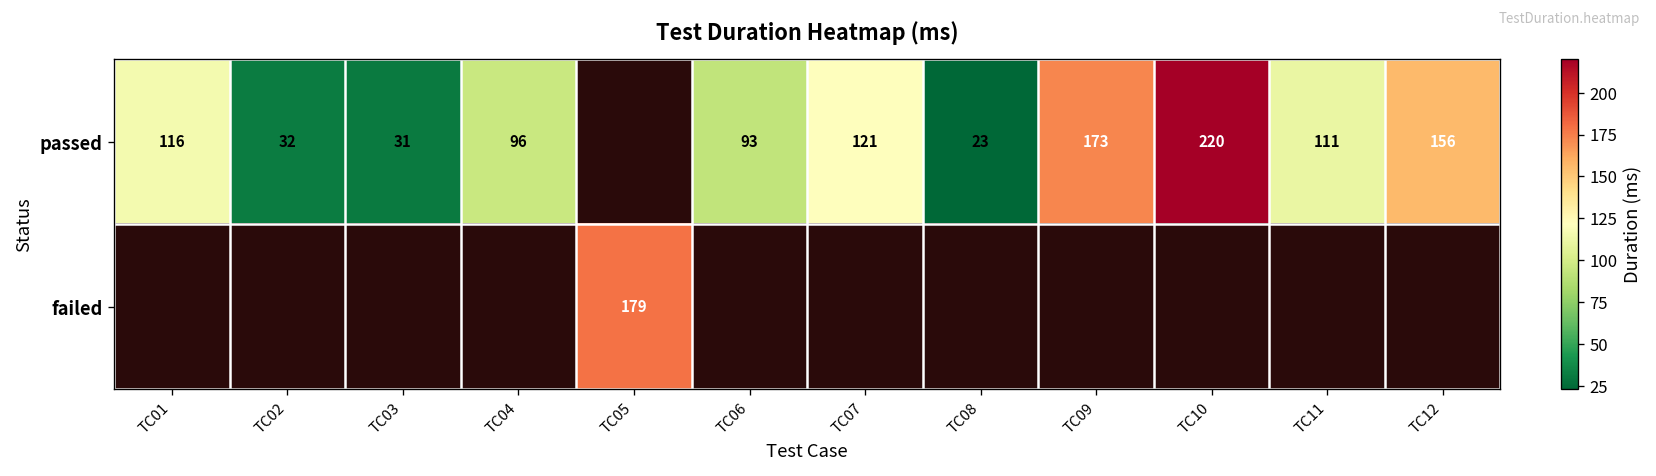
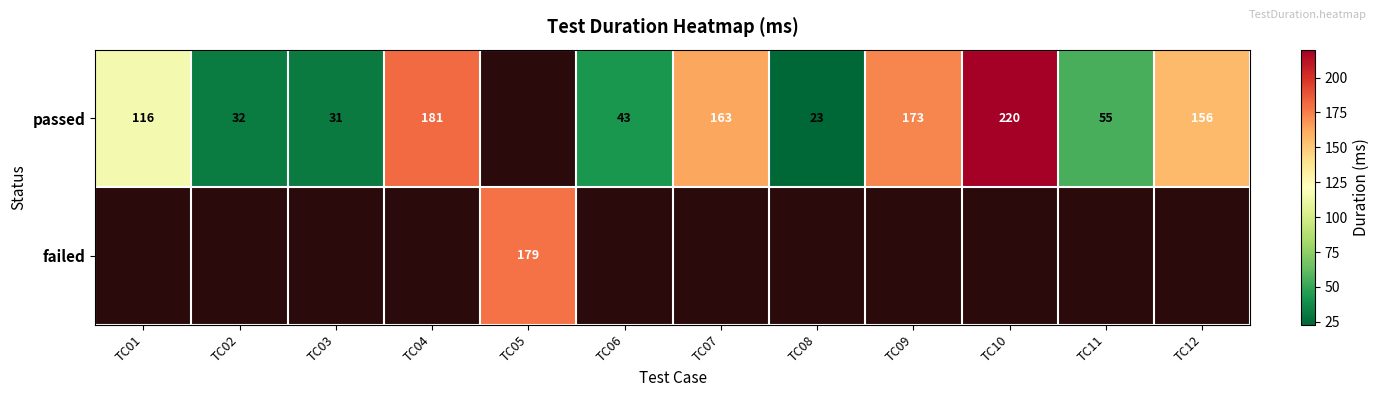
passed, TC04: 96 -> 181
passed, TC06: 93 -> 43
passed, TC07: 121 -> 163
passed, TC11: 111 -> 55
